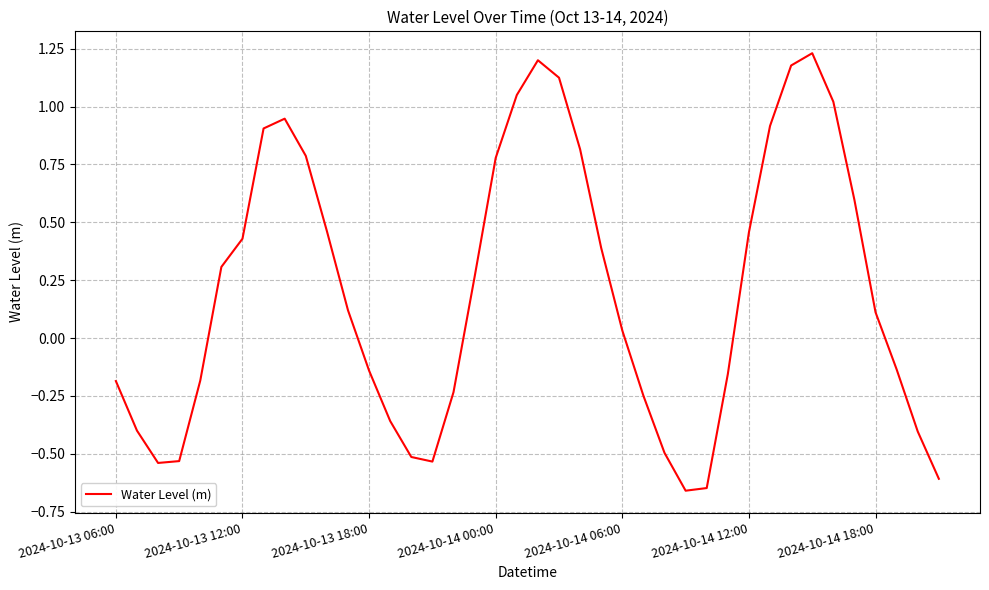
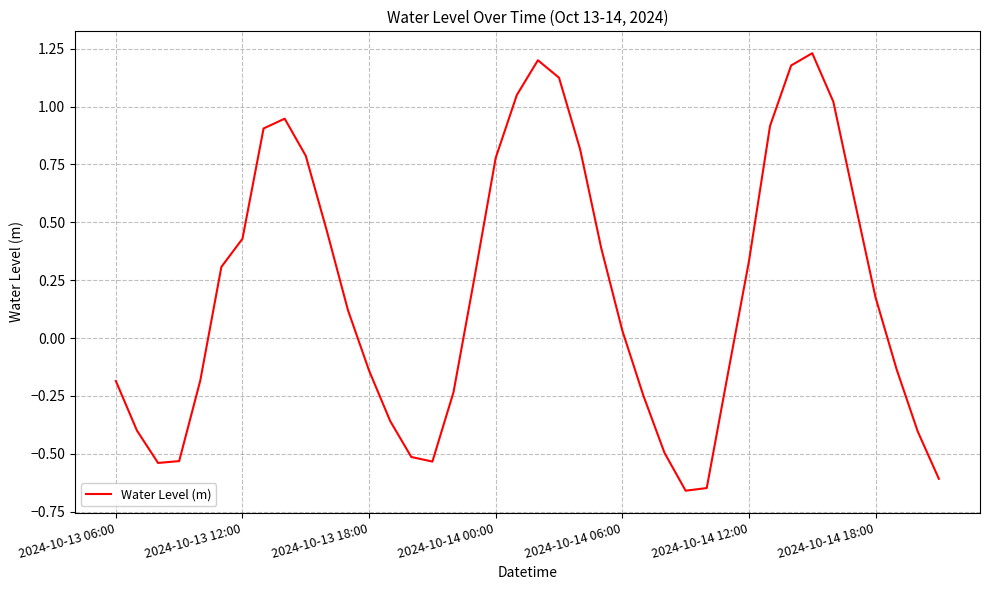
2024-10-14 12:00: 0.46 -> 0.33
2024-10-14 18:00: 0.11 -> 0.18
